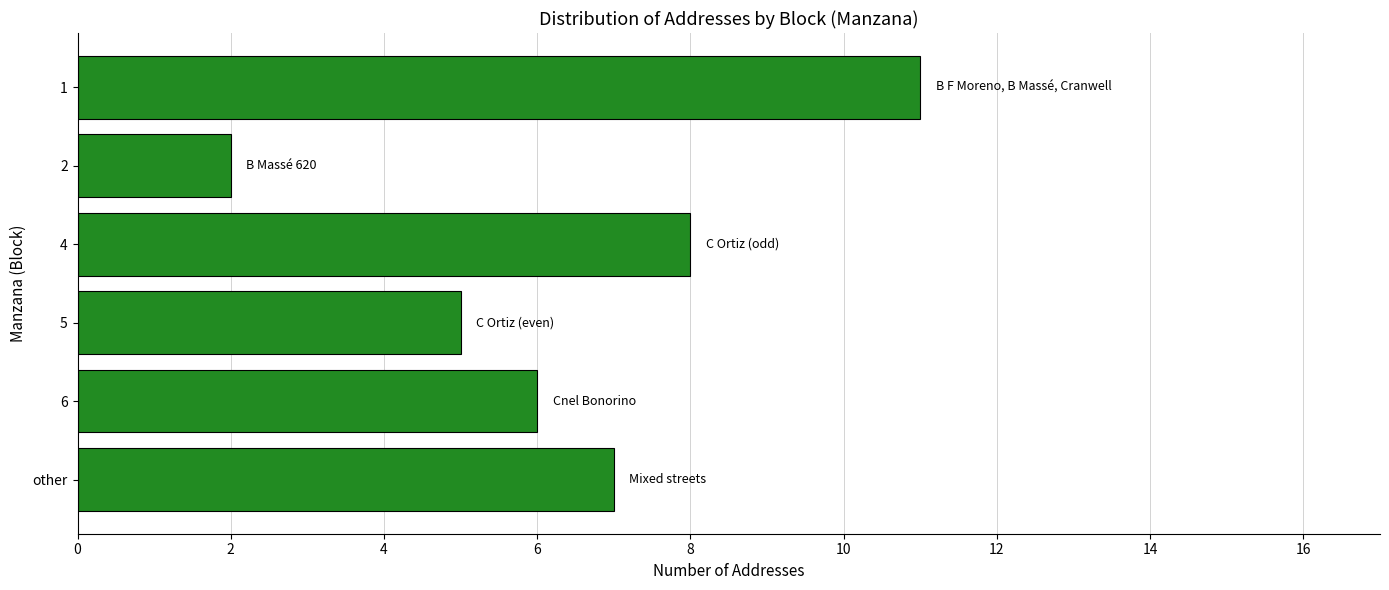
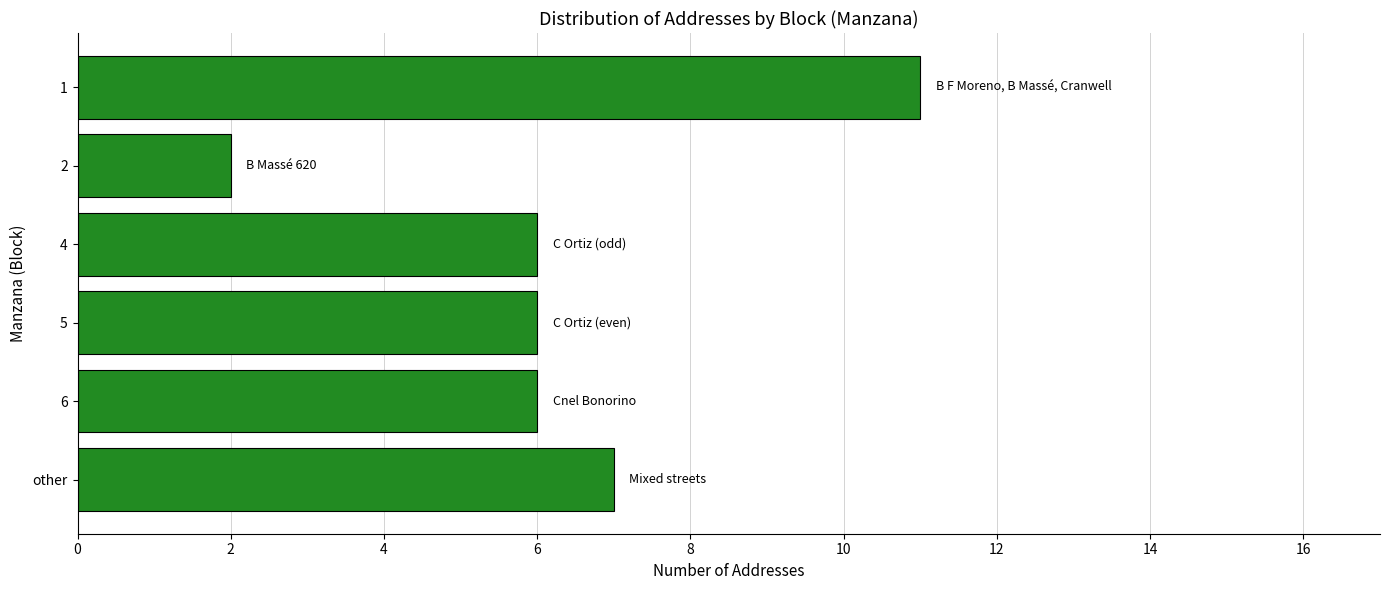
4: 8 -> 6
5: 5 -> 6
